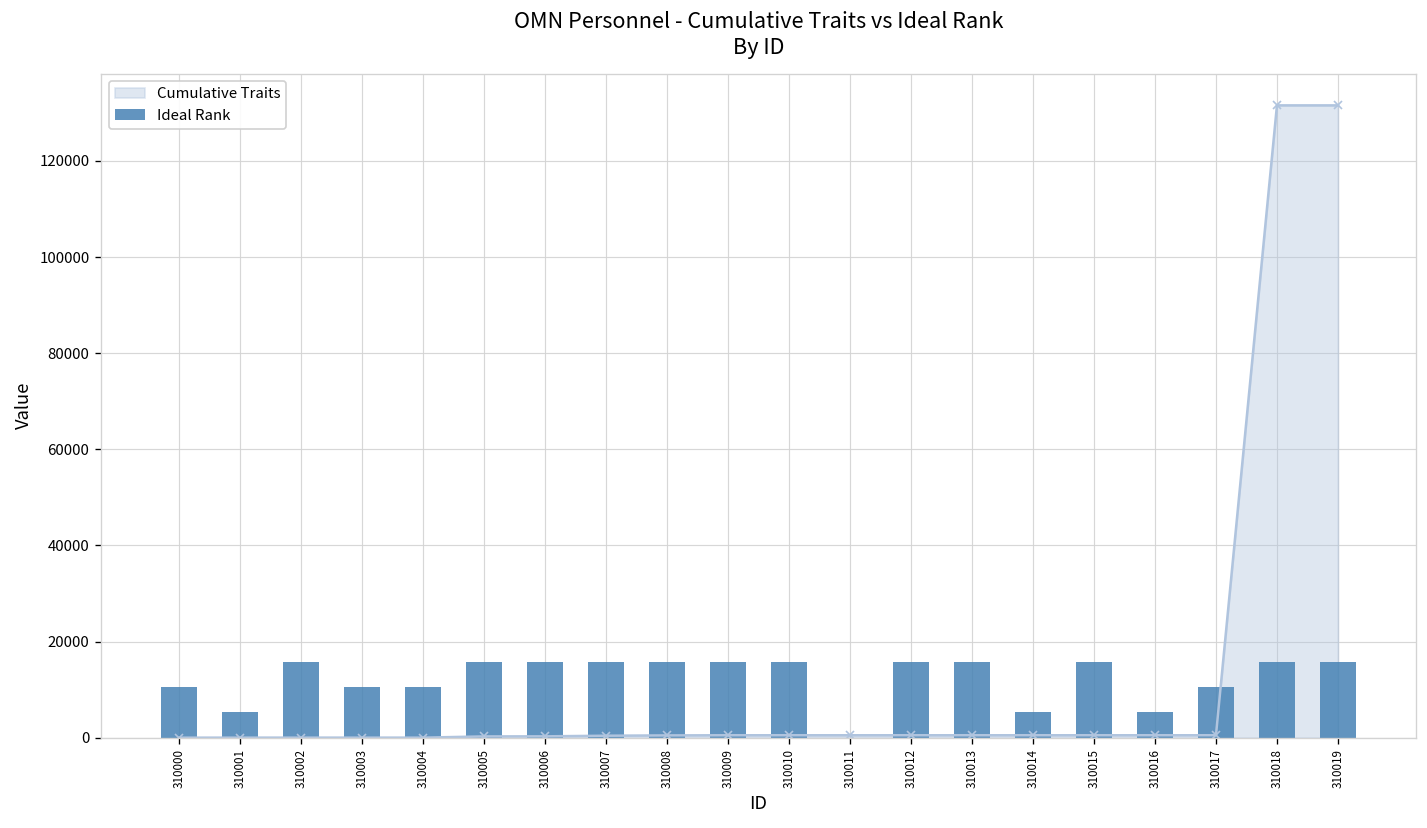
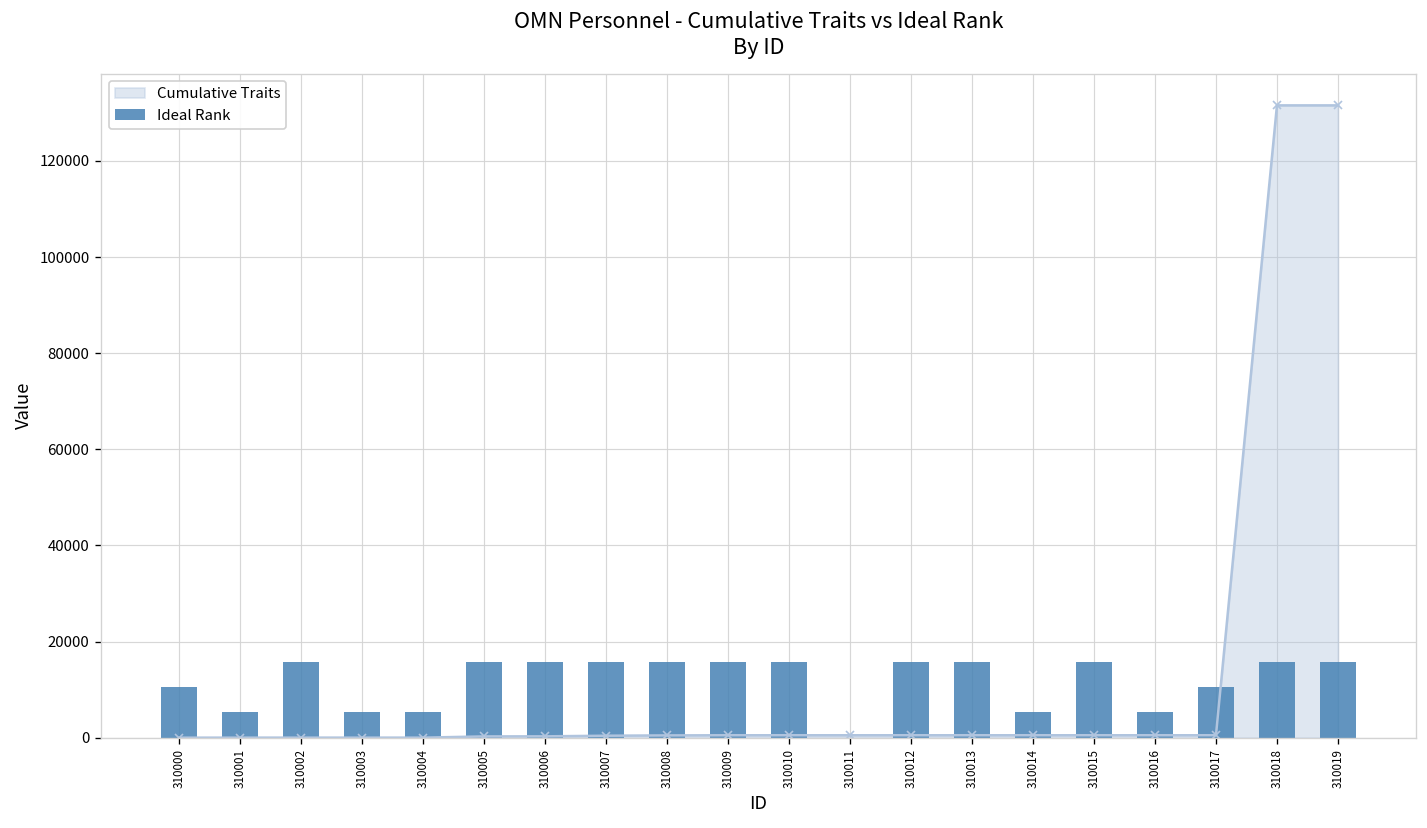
Ideal Rank, 310003: 11000 -> 5000
Ideal Rank, 310004: 11000 -> 5000
